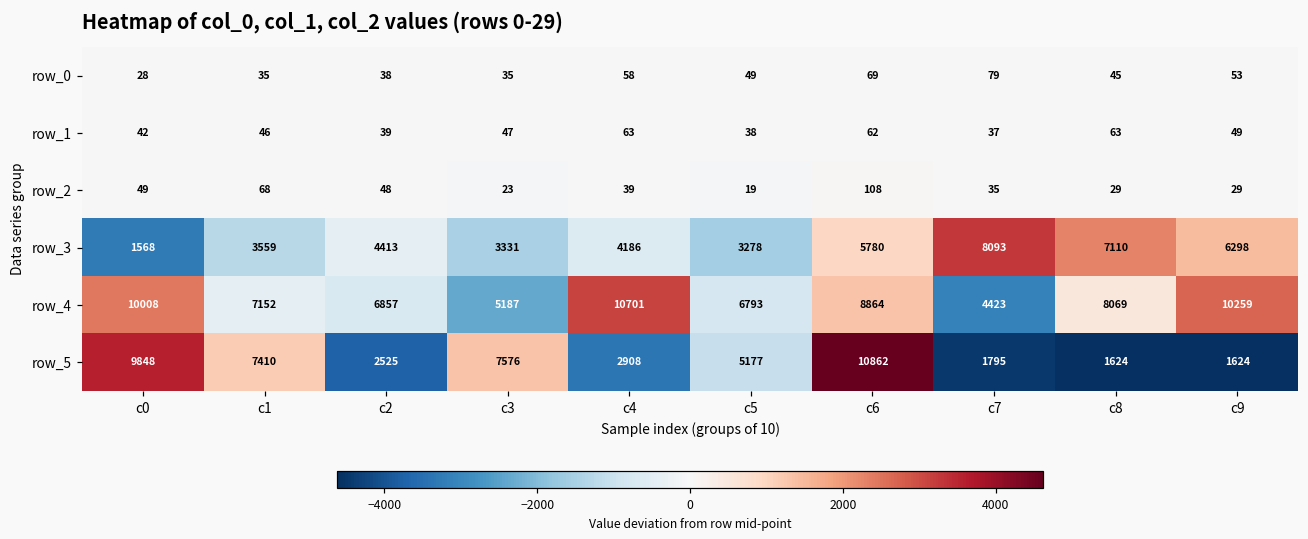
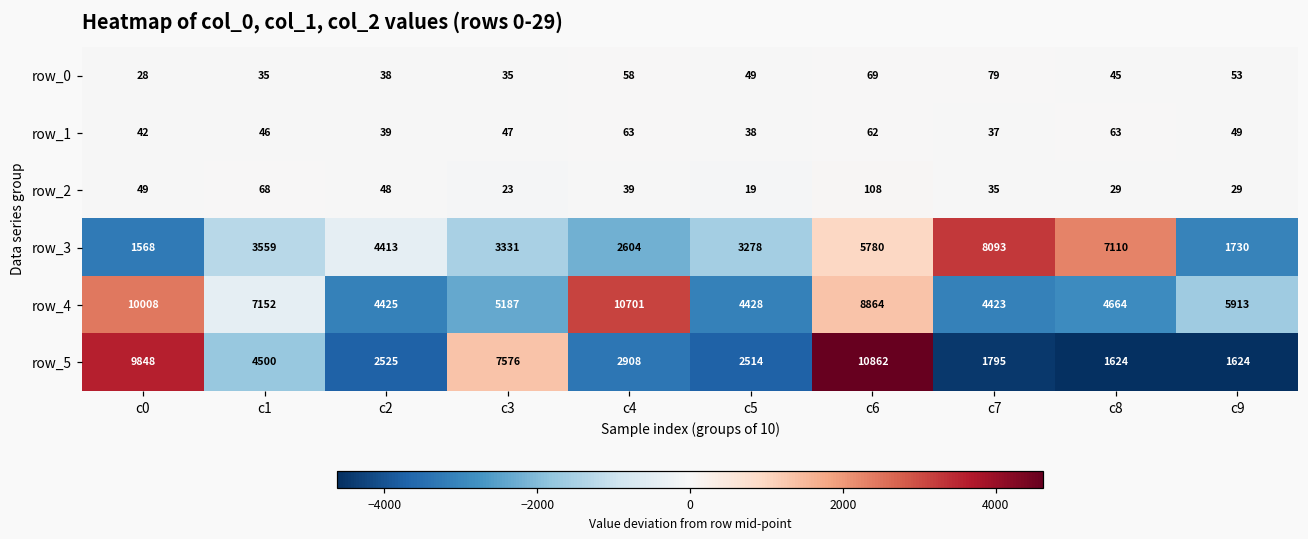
row_3, c4: 4186 -> 2604
row_3, c9: 6298 -> 1730
row_4, c2: 6857 -> 4425
row_4, c5: 6793 -> 4428
row_4, c8: 8069 -> 4664
row_4, c9: 10259 -> 5913
row_5, c1: 7410 -> 4500
row_5, c5: 5177 -> 2514
